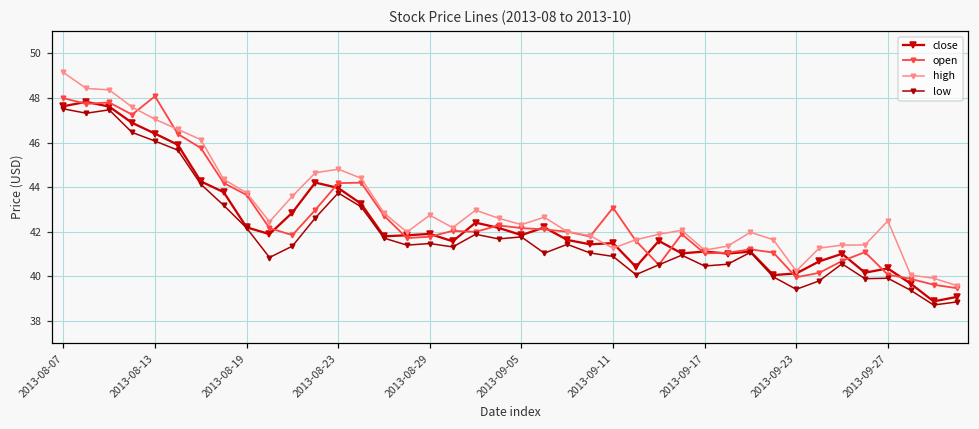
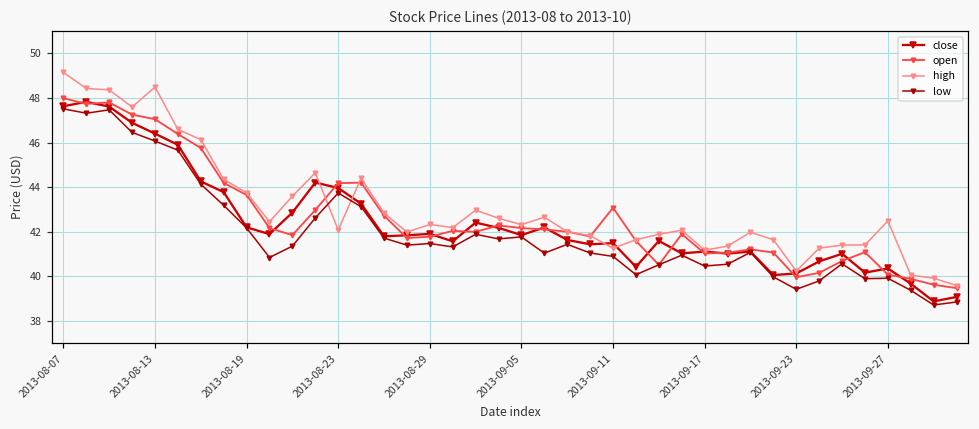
open, 2013-08-13: 48.1 -> 47.0
high, 2013-08-13: 47.0 -> 48.5
high, 2013-08-23: 44.8 -> 42.1
high, 2013-08-29: 42.7 -> 42.3
